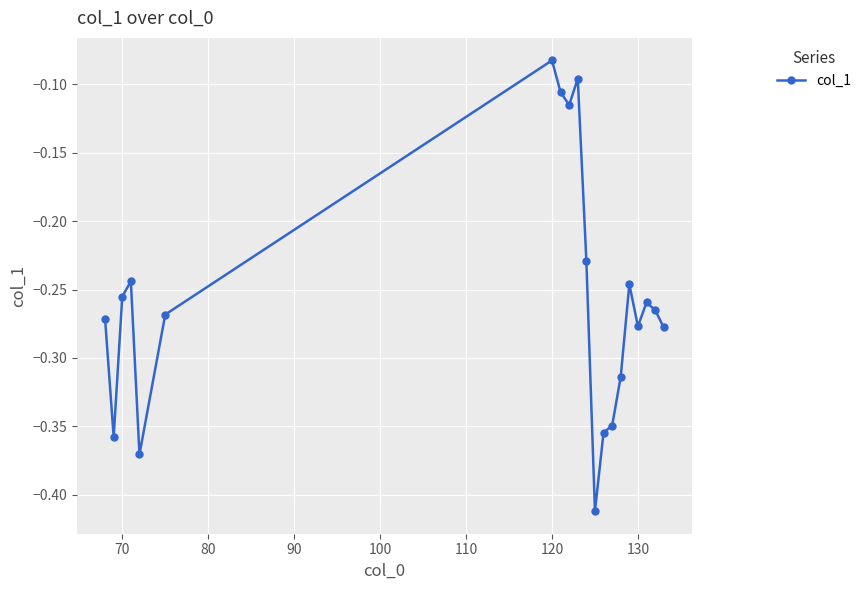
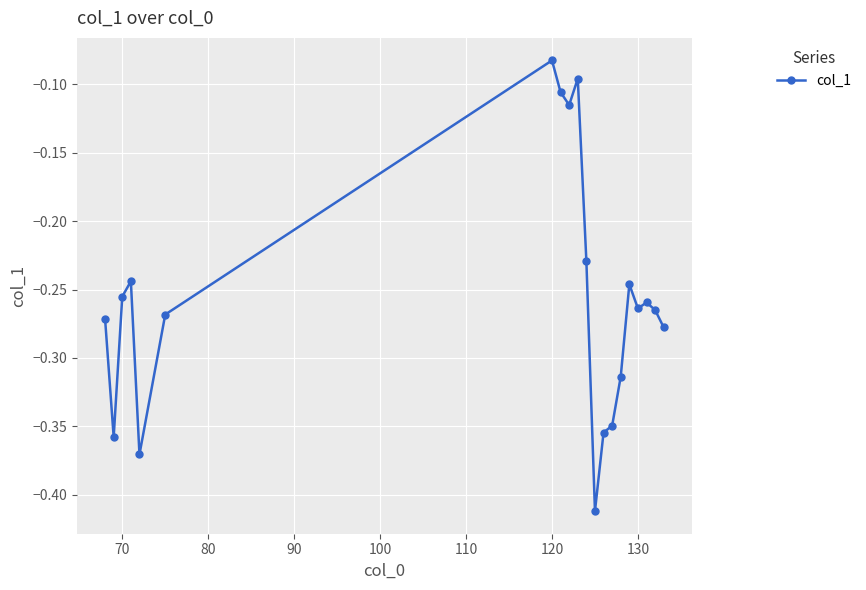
130: -0.277 -> -0.264
